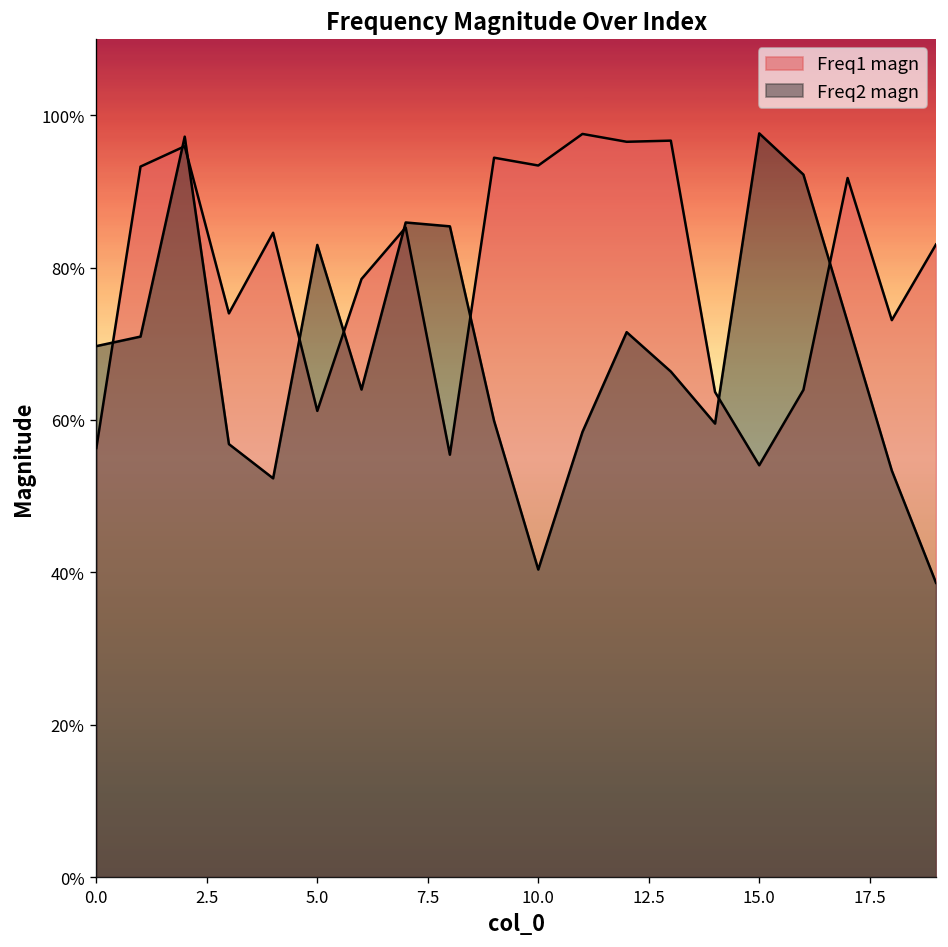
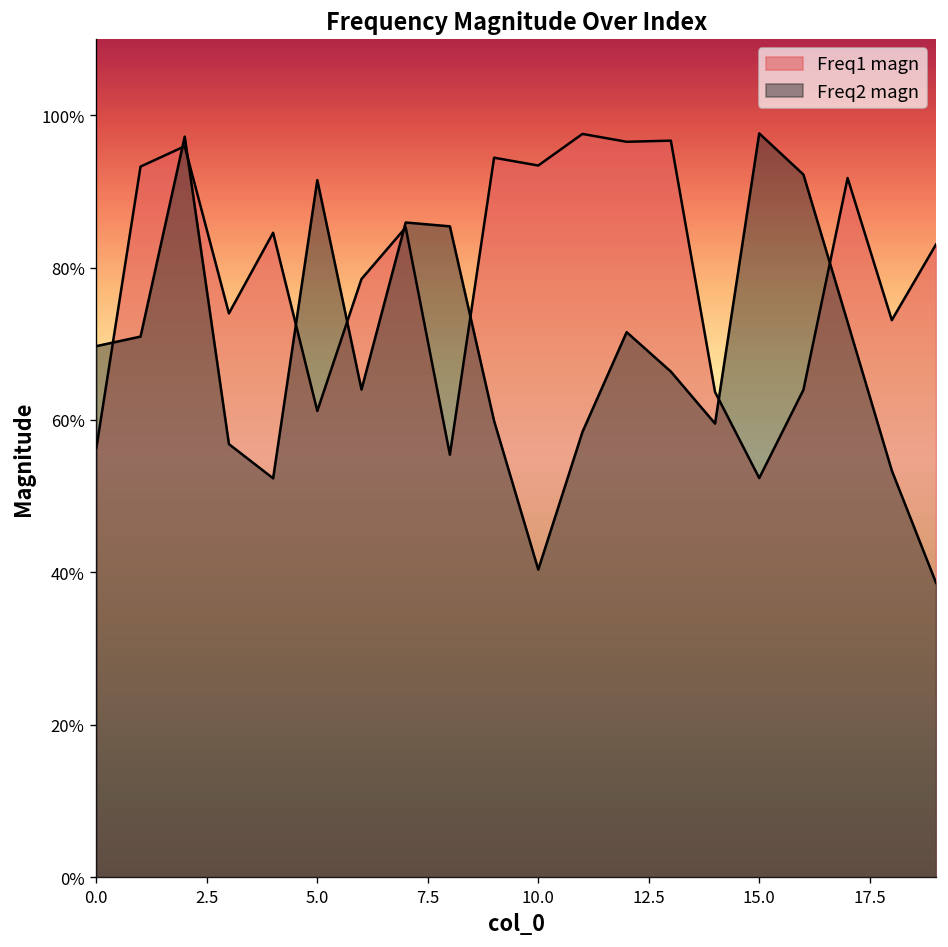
Freq2 magn, 5.0: 83% -> 91%
Freq1 magn, 15.0: 54% -> 52%
